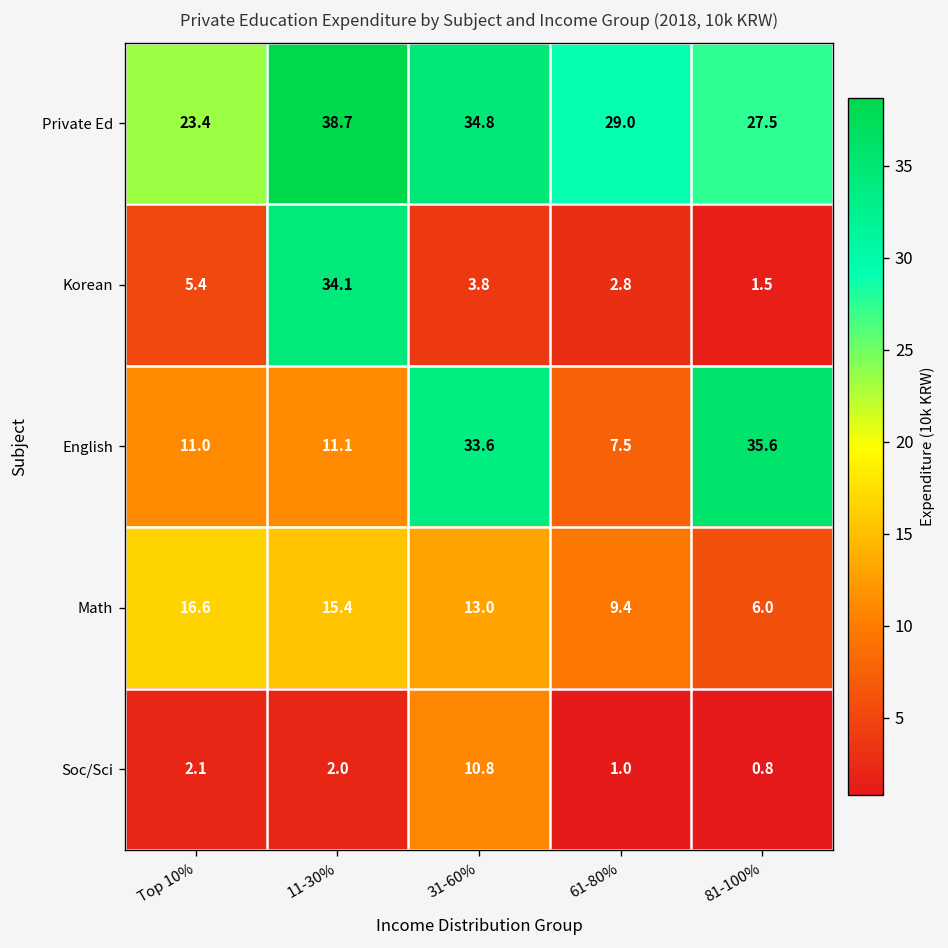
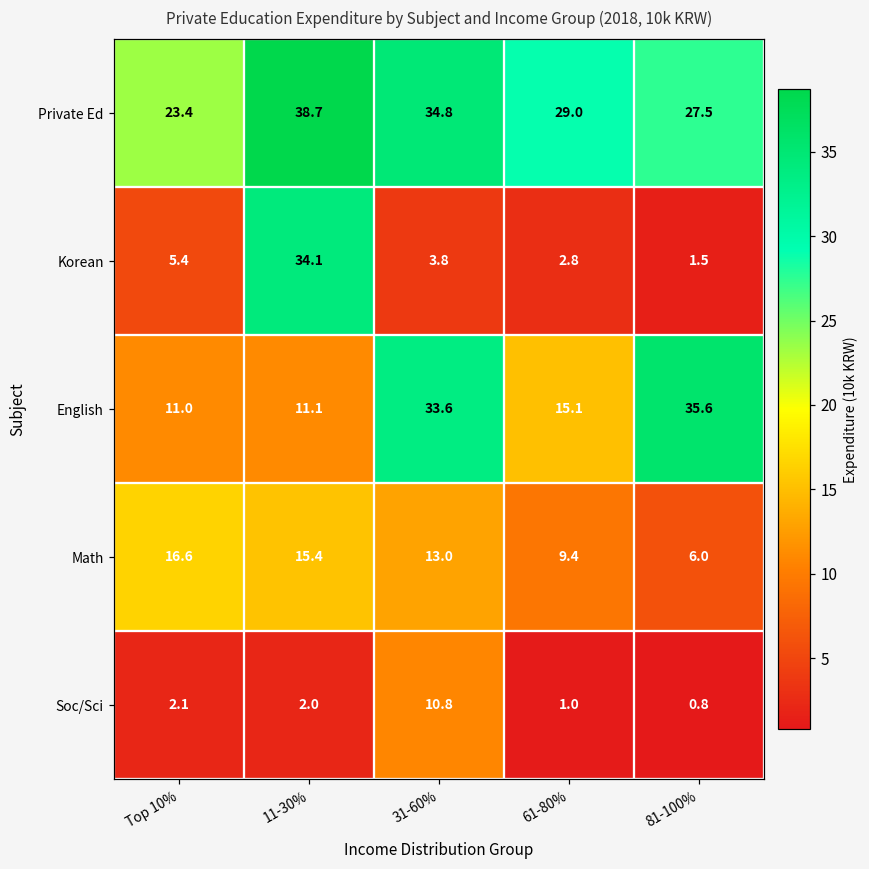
English, 61-80%: 7.5 -> 15.1
